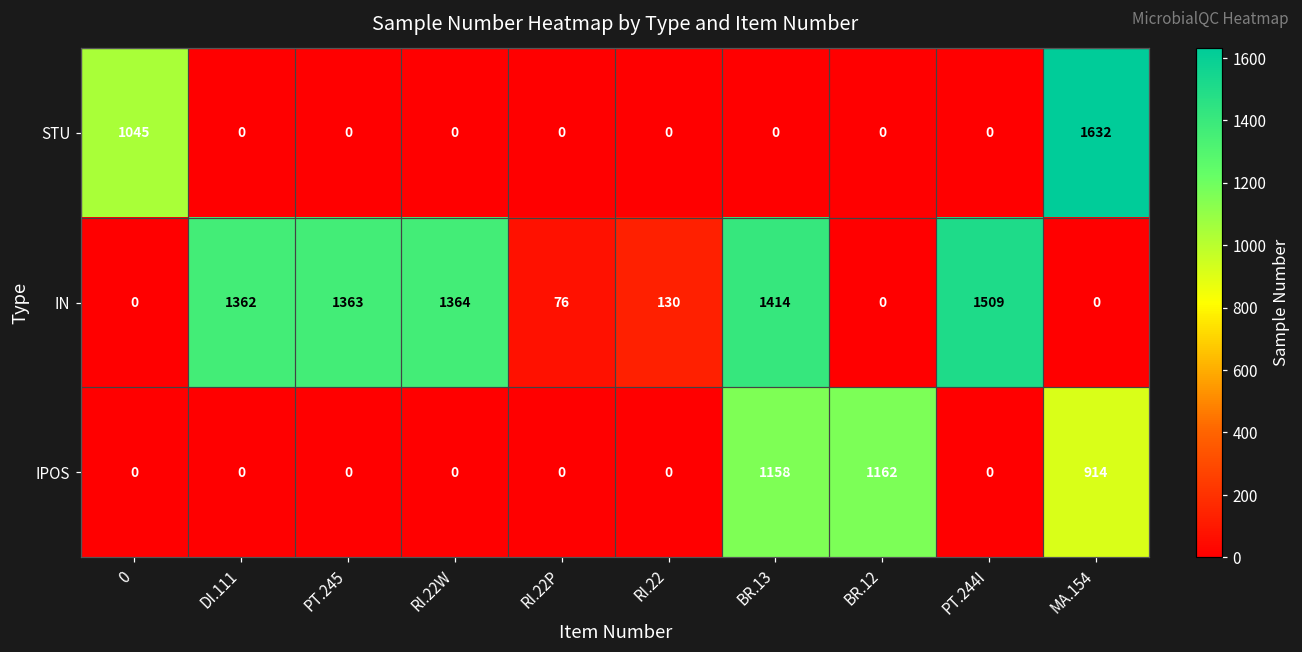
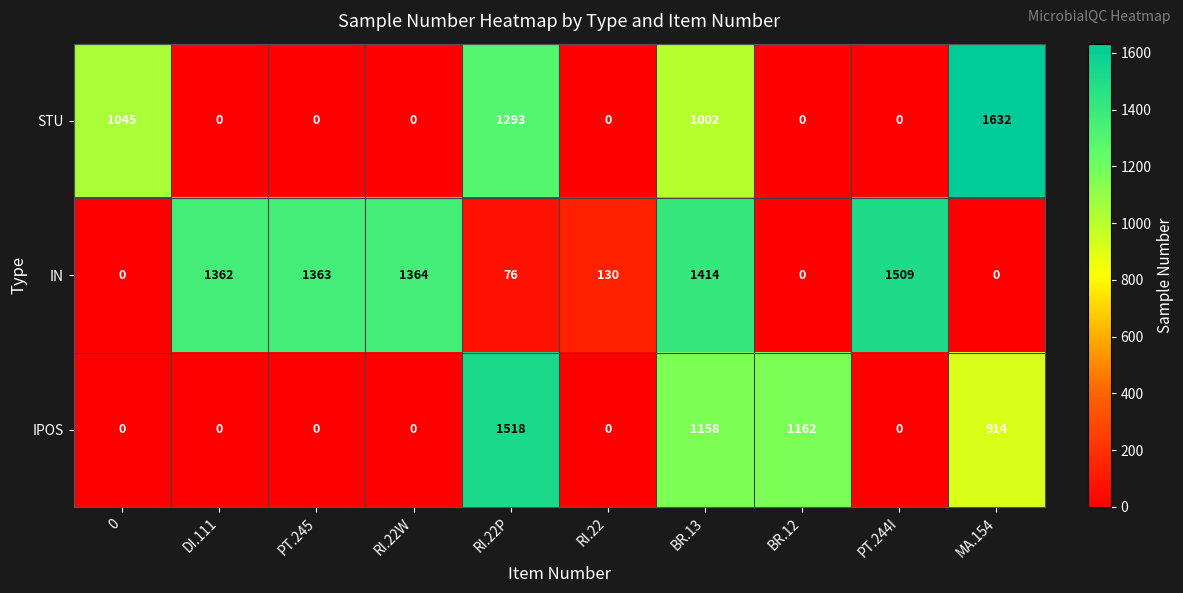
STU, RI.22P: 0 -> 1293
STU, BR.13: 0 -> 1002
IPOS, RI.22P: 0 -> 1518
